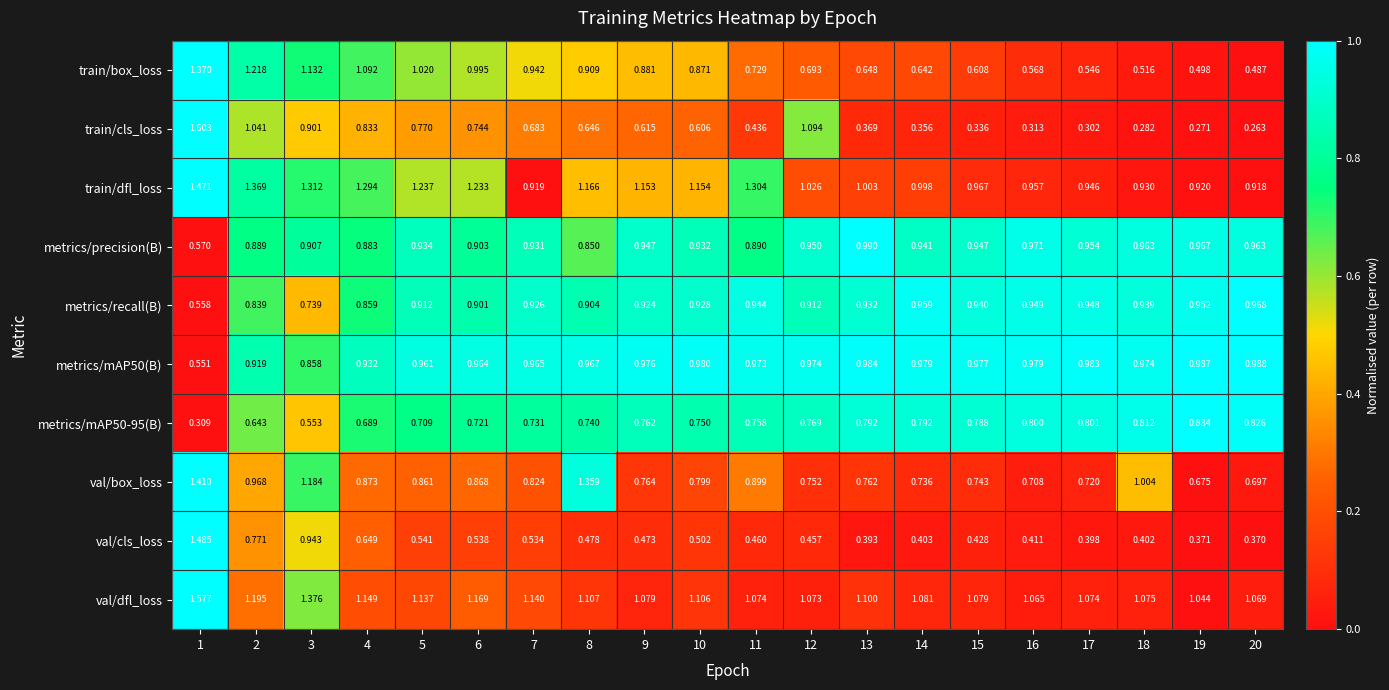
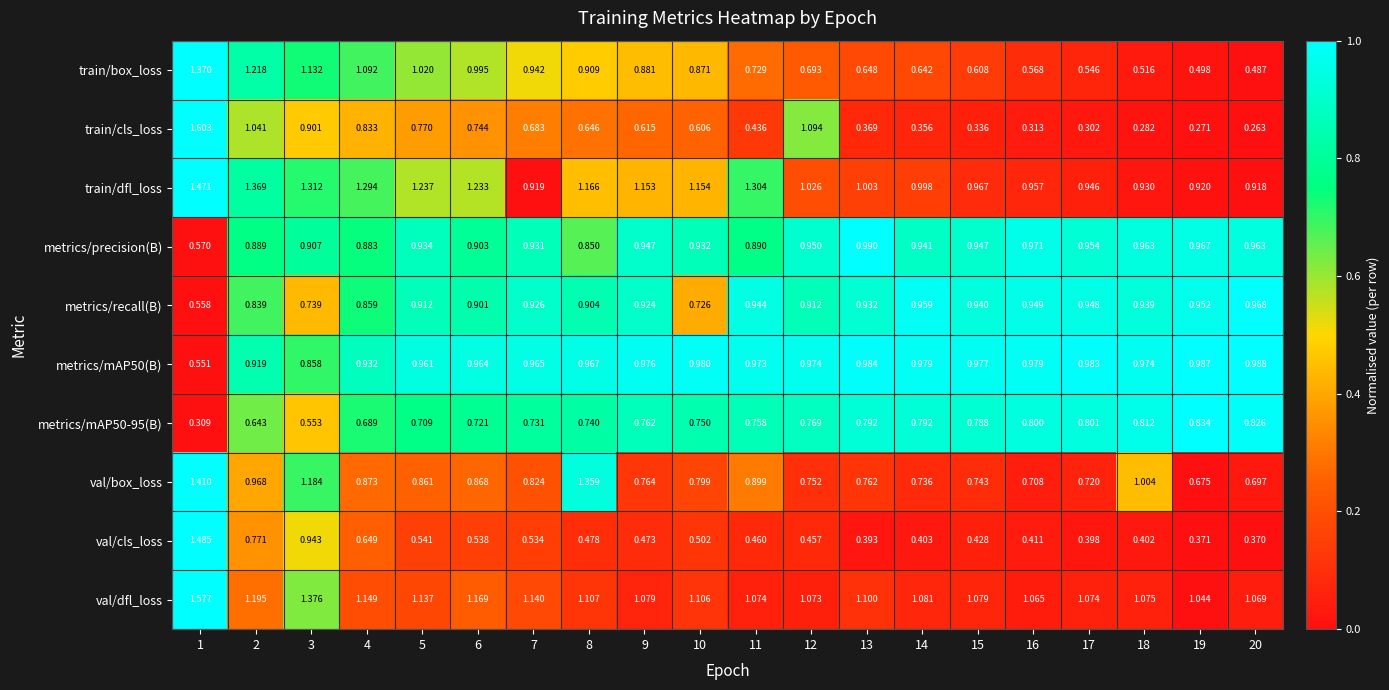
metrics/recall(B), 10: 0.928 -> 0.726
